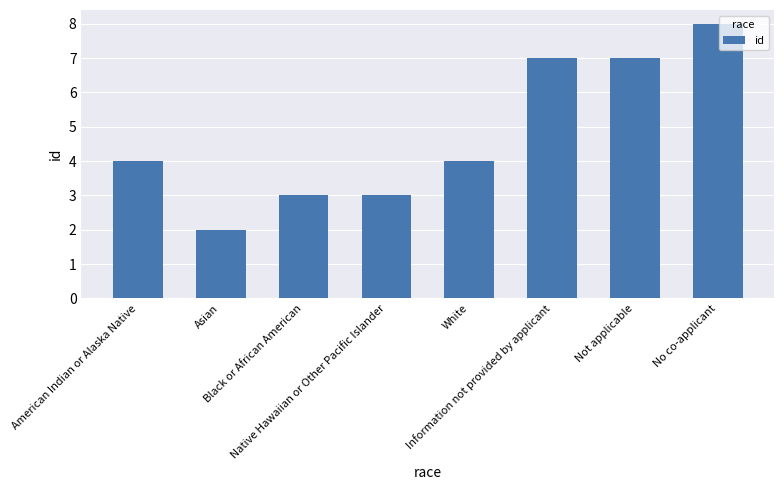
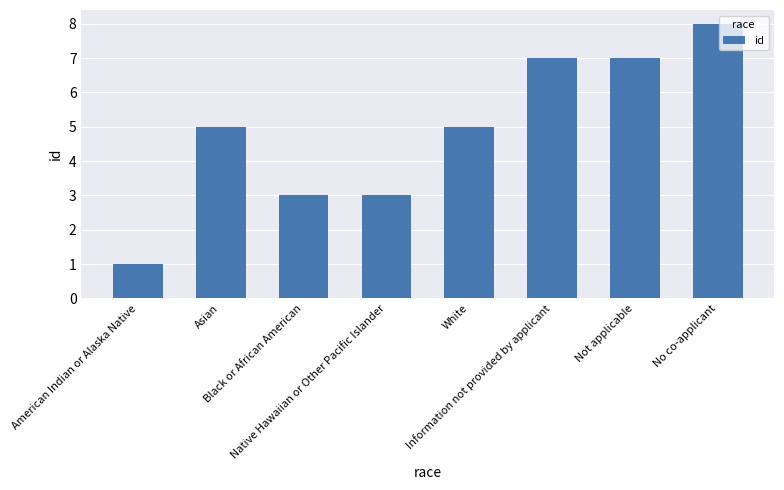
American Indian or Alaska Native: 4 -> 1
Asian: 2 -> 5
White: 4 -> 5
